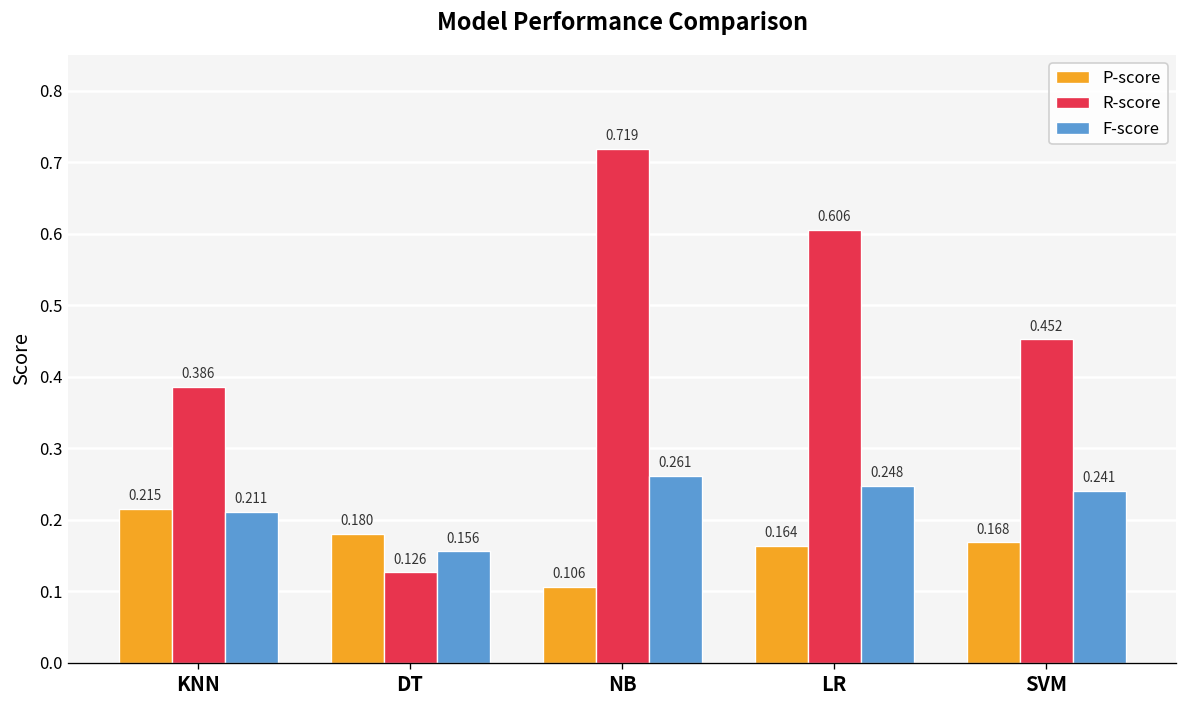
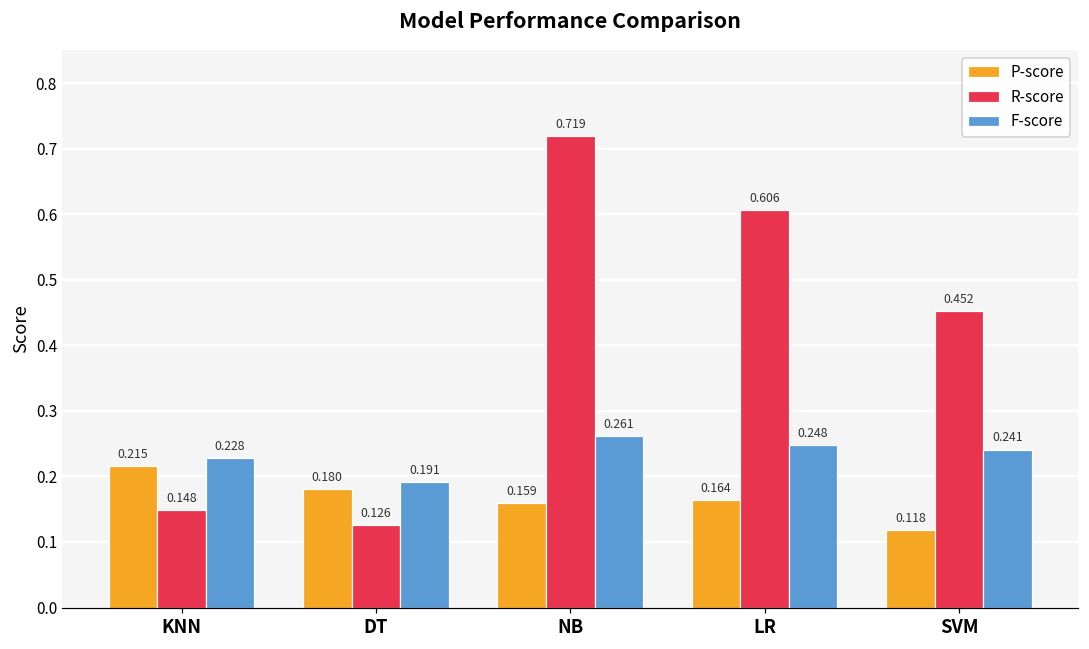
R-score, KNN: 0.386 -> 0.148
F-score, KNN: 0.211 -> 0.228
F-score, DT: 0.156 -> 0.191
P-score, NB: 0.106 -> 0.159
P-score, SVM: 0.168 -> 0.118
